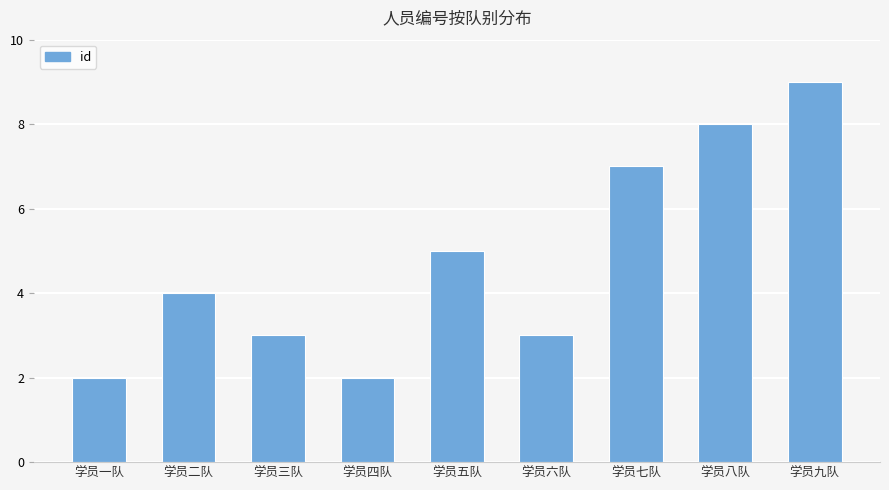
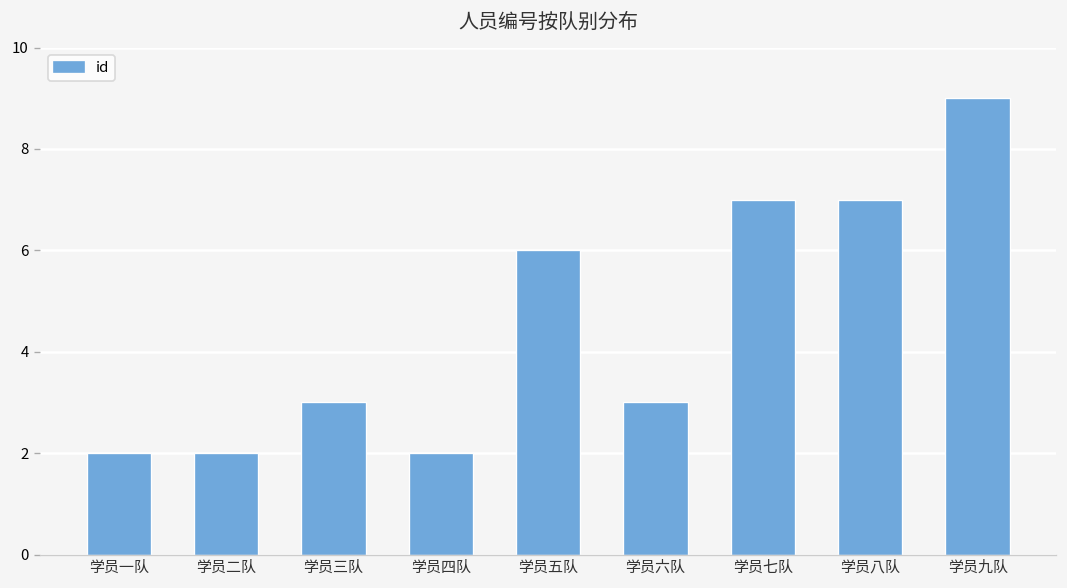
学员二队: 4 -> 2
学员五队: 5 -> 6
学员八队: 8 -> 7
